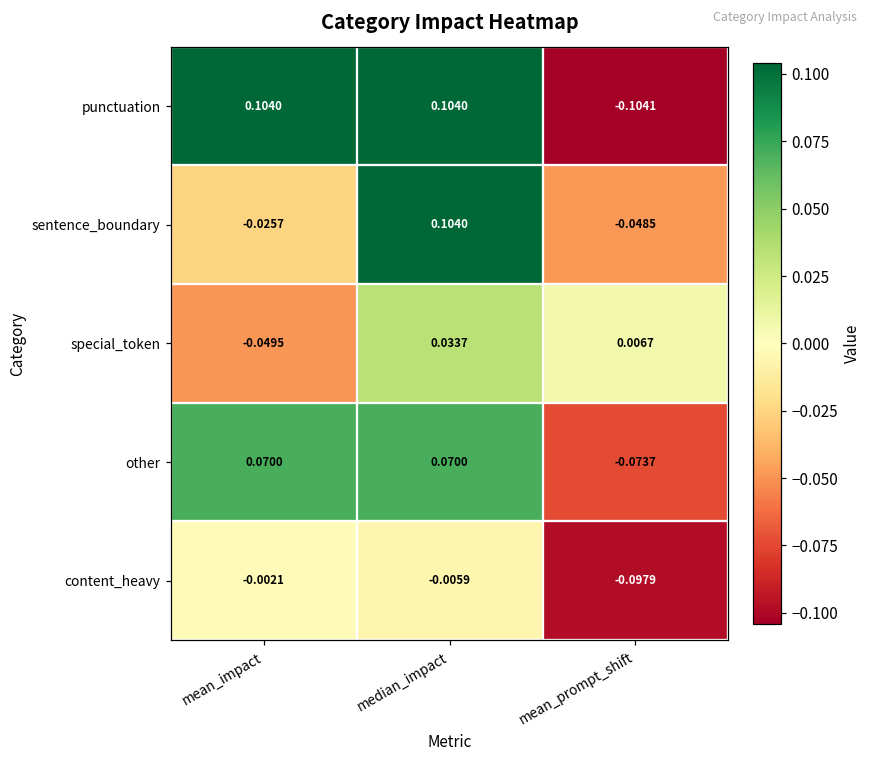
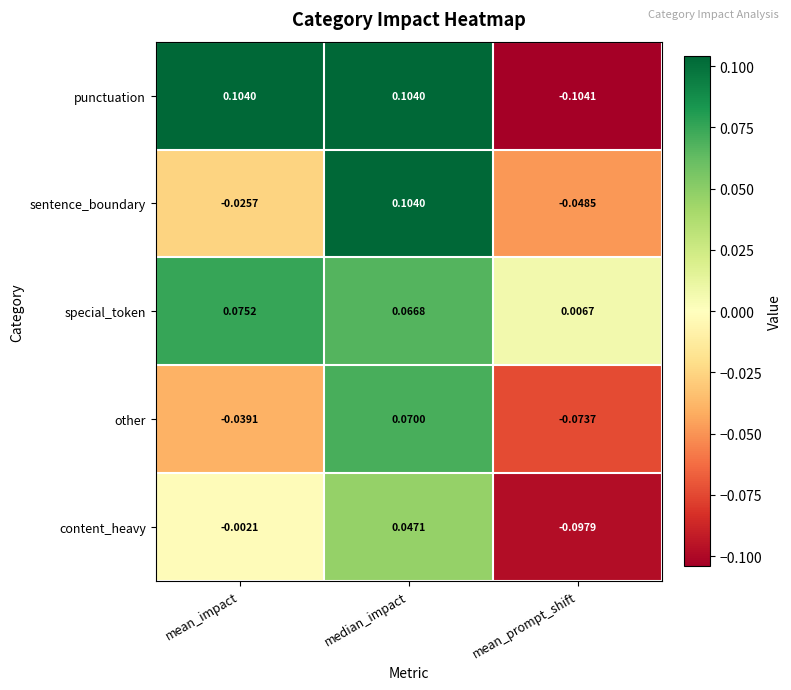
special_token, mean_impact: -0.0495 -> 0.0752
special_token, median_impact: 0.0337 -> 0.0668
other, mean_impact: 0.0700 -> -0.0391
content_heavy, median_impact: -0.0059 -> 0.0471
